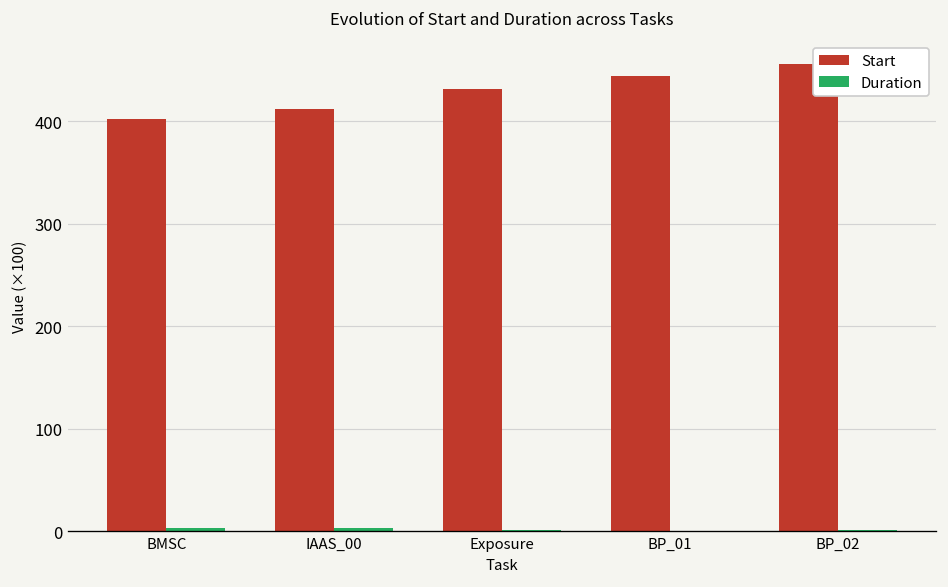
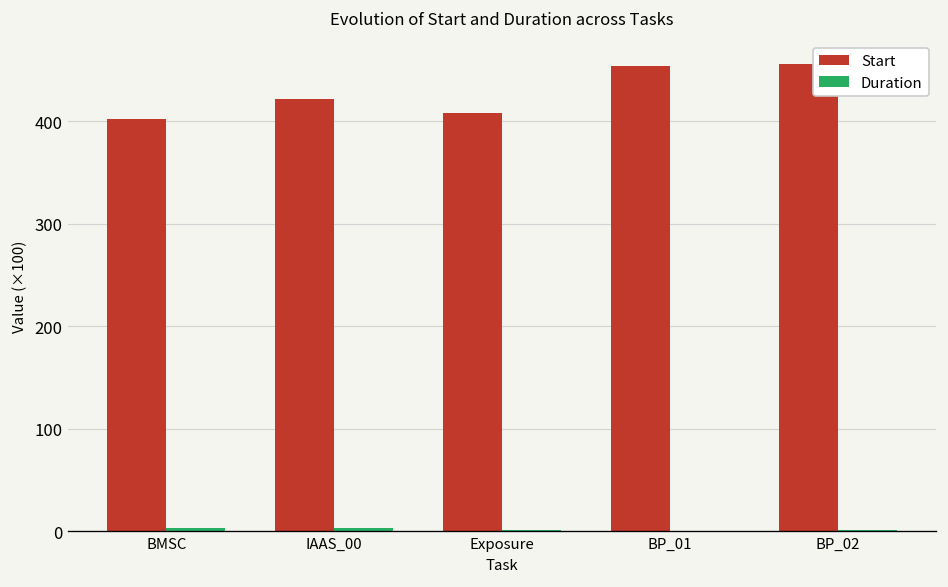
Start, IAAS_00: 410 -> 420
Start, Exposure: 430 -> 410
Start, BP_01: 440 -> 450
